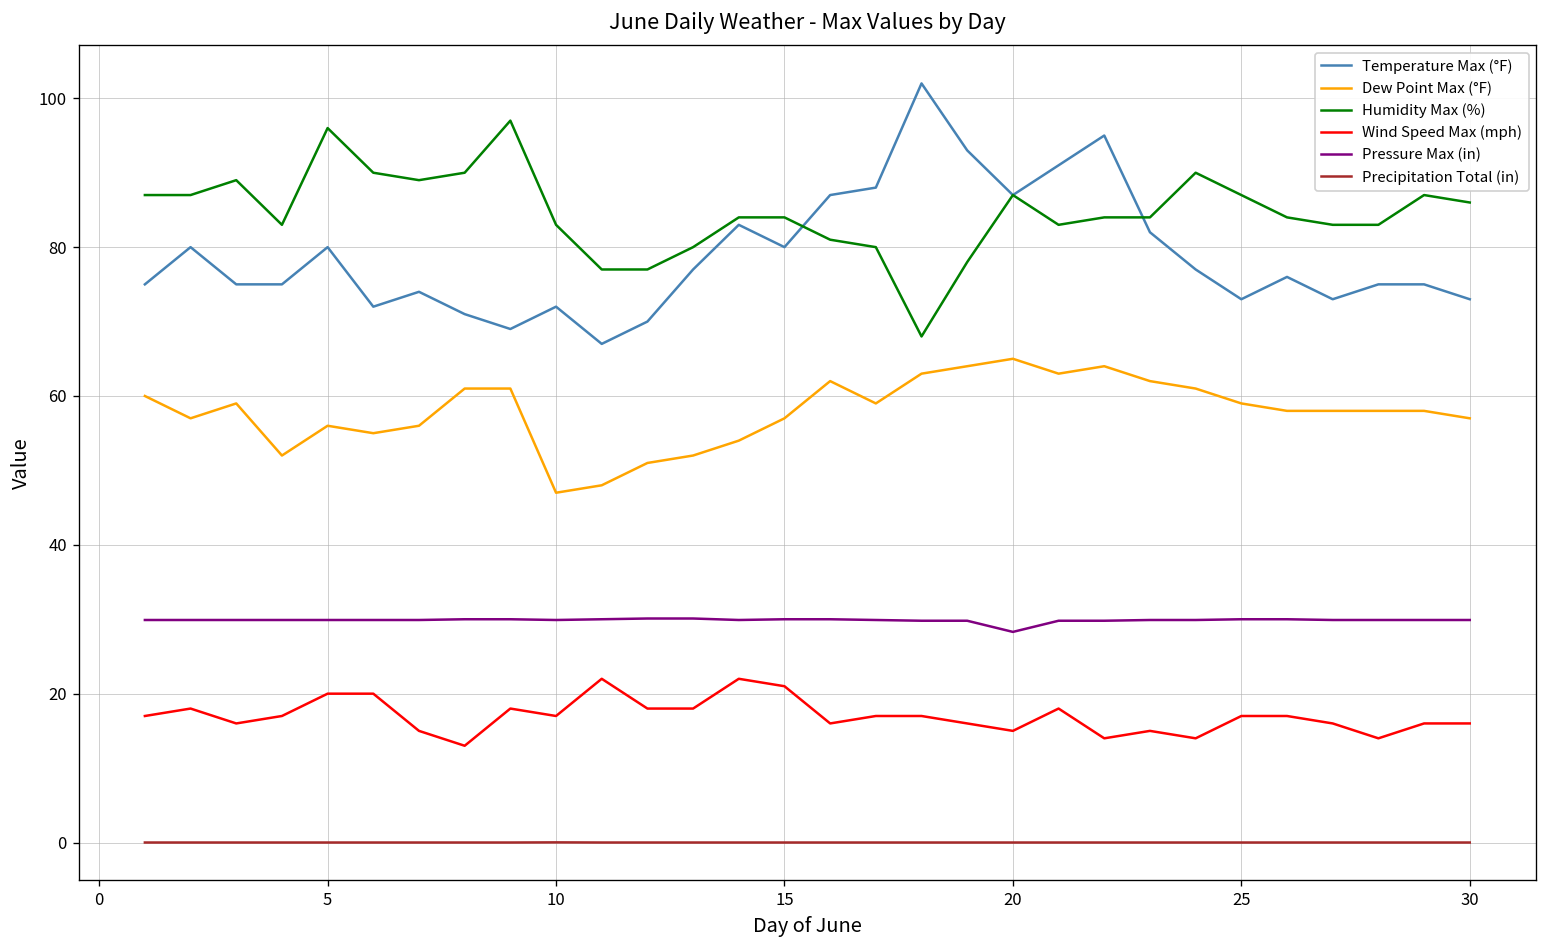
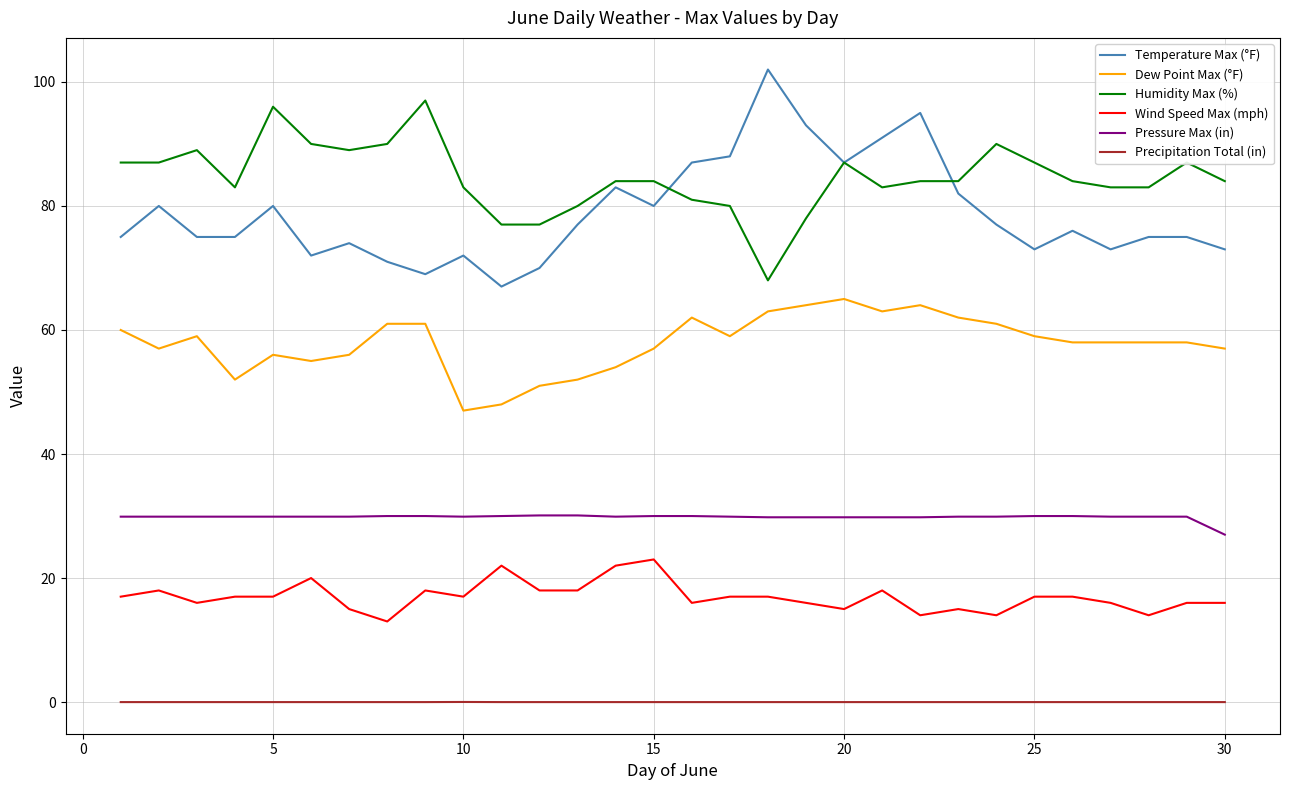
Wind Speed Max (mph), 5: 20 -> 17
Wind Speed Max (mph), 15: 21 -> 23
Pressure Max (in), 20: 28 -> 30
Humidity Max (%), 30: 86 -> 84
Pressure Max (in), 30: 30 -> 27
